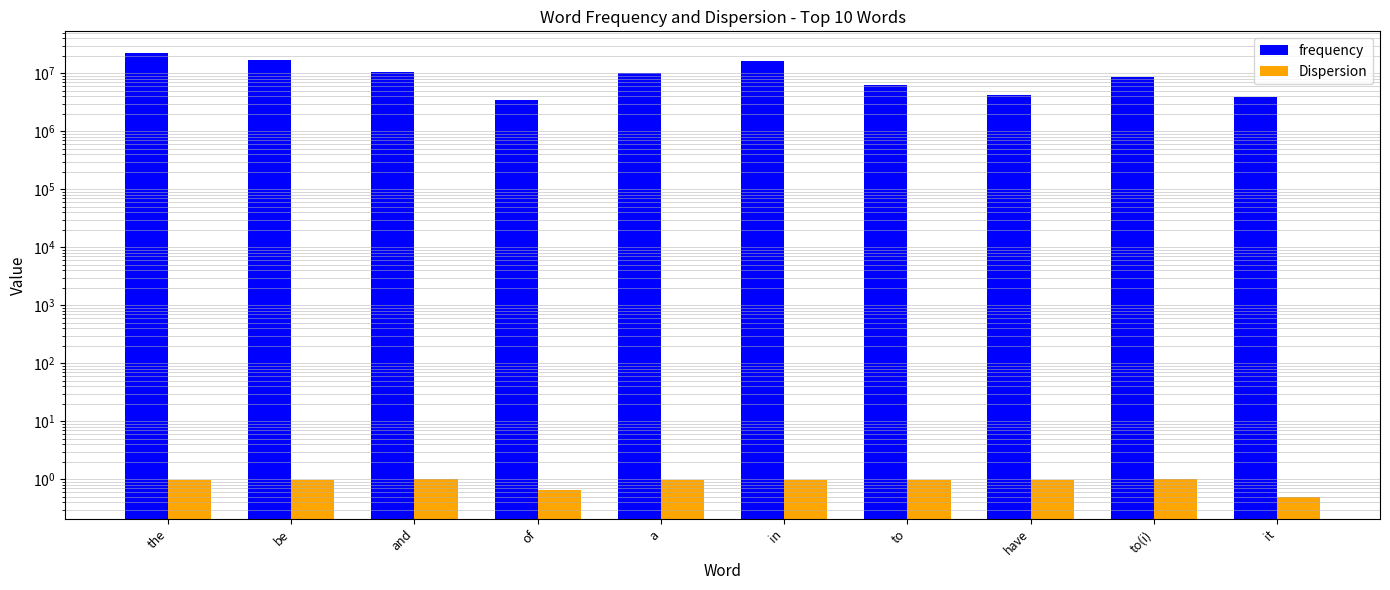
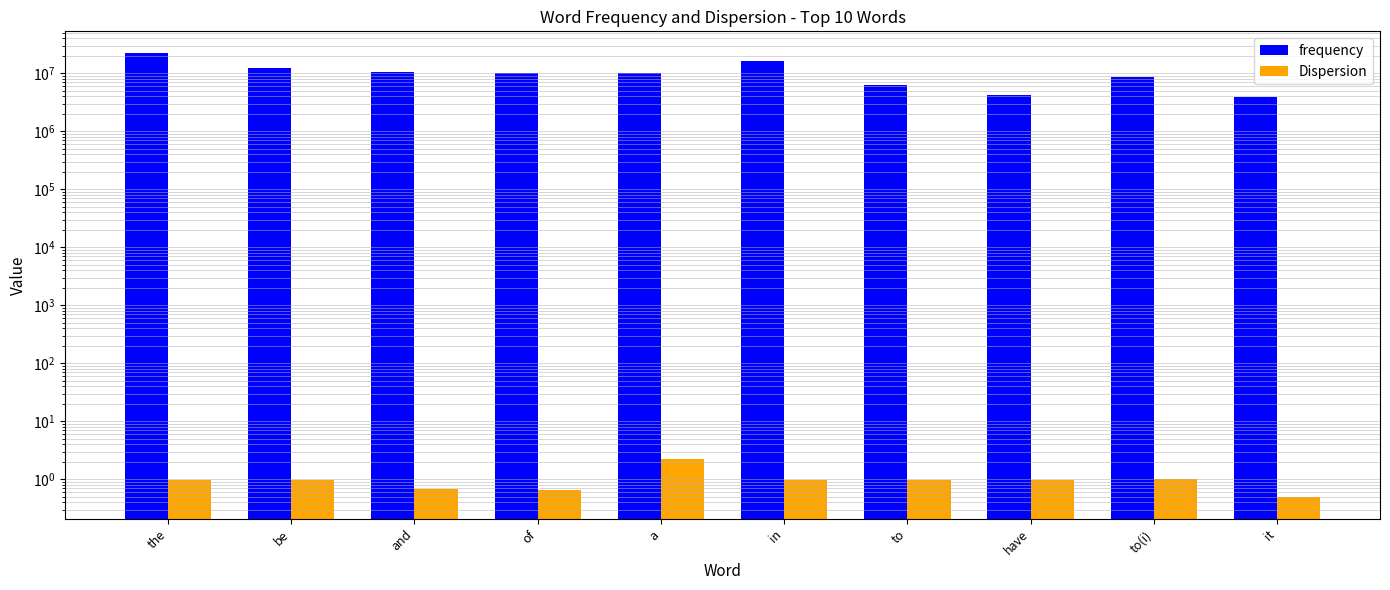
frequency, be: 17000000 -> 13000000
Dispersion, and: 1.0 -> 0.7
frequency, of: 3000000 -> 10000000
Dispersion, a: 1.0 -> 2.3
